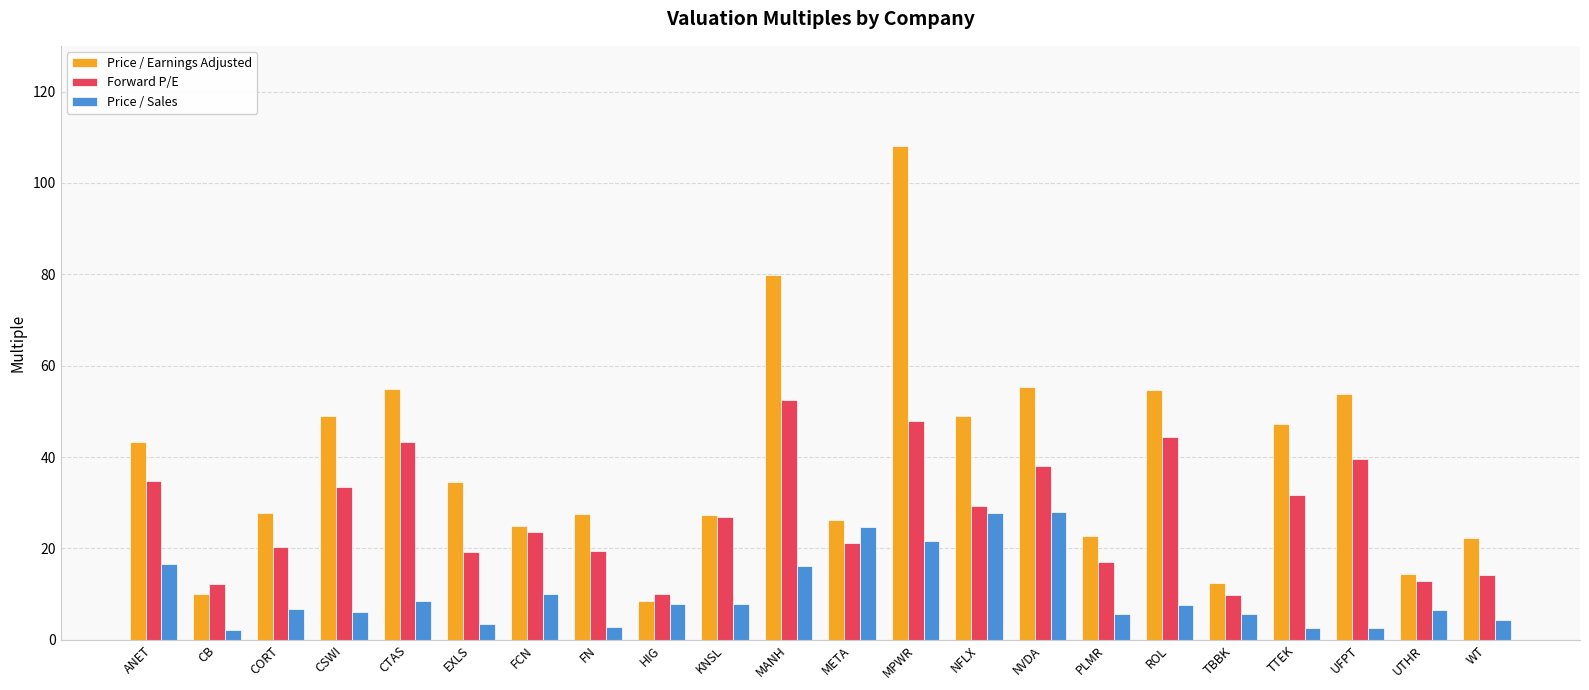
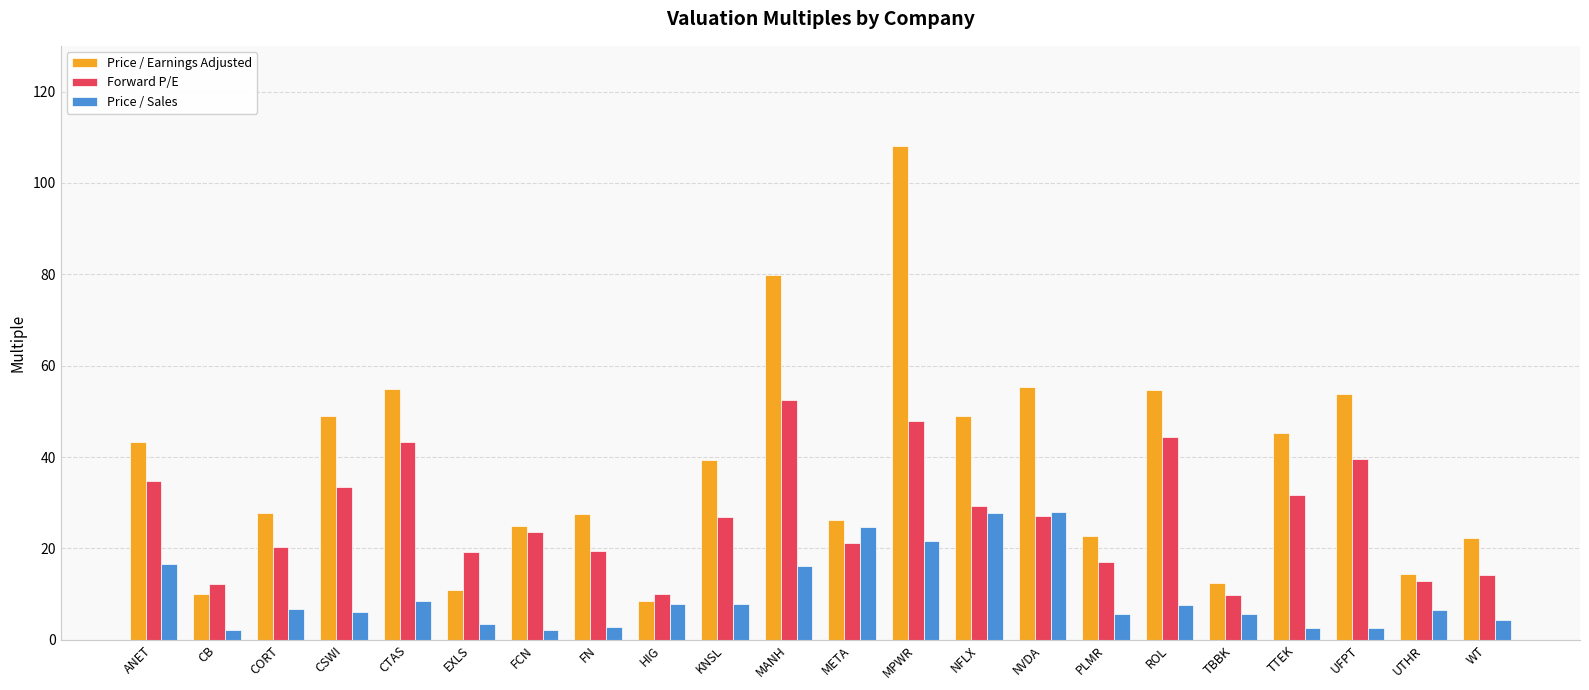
Price / Earnings Adjusted, EXLS: 35 -> 11
Price / Sales, FCN: 10 -> 2
Price / Earnings Adjusted, KNSL: 27 -> 39
Forward P/E, NVDA: 38 -> 27
Price / Earnings Adjusted, TTEK: 47 -> 45
